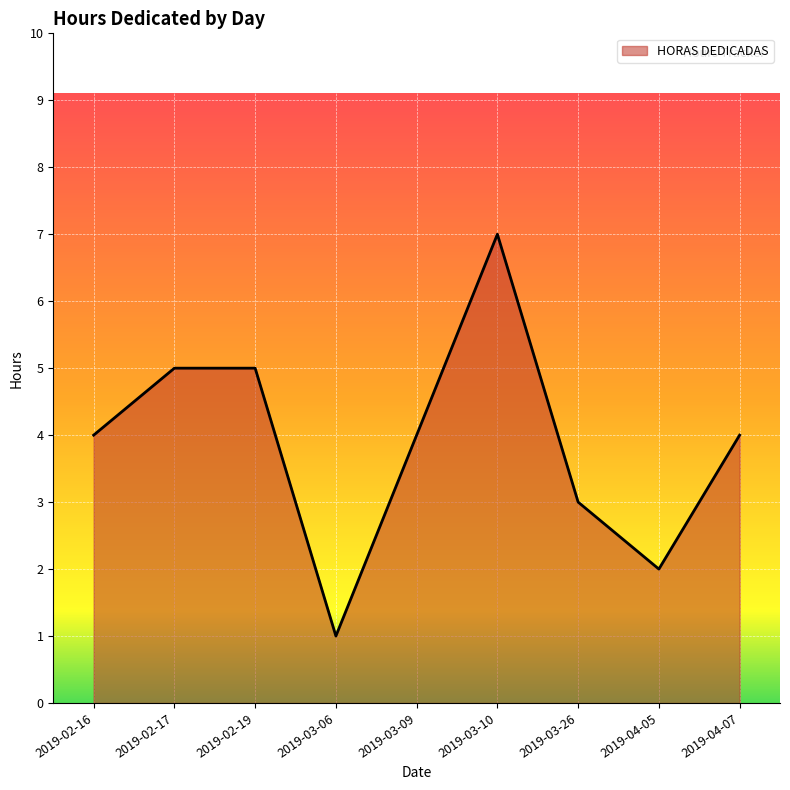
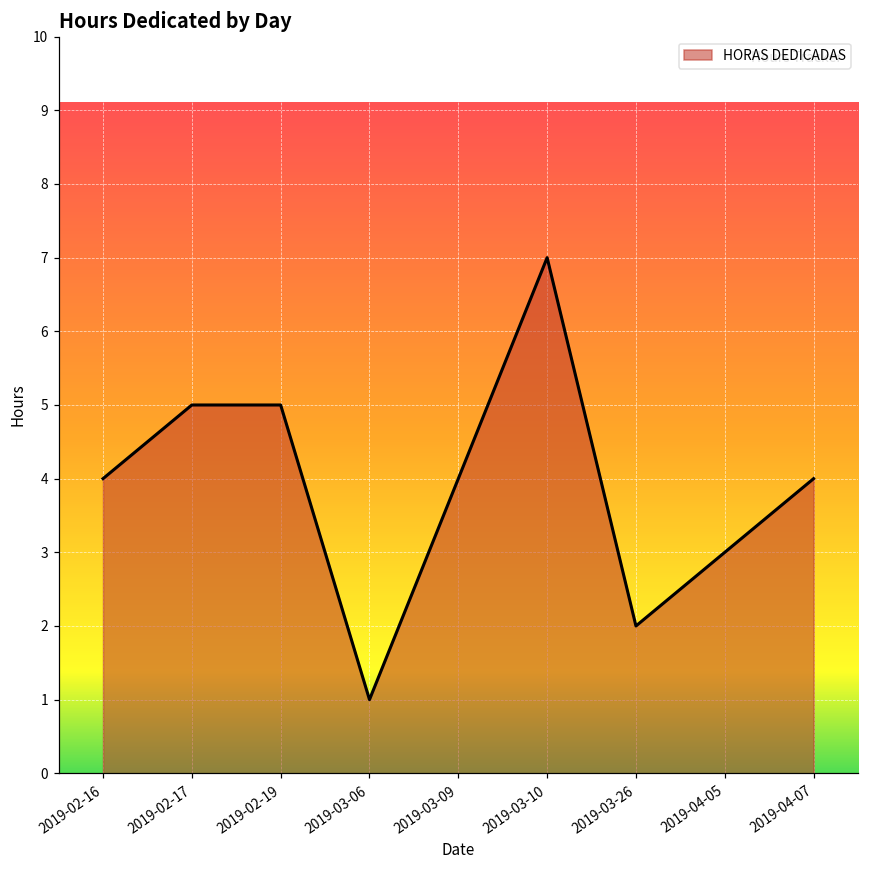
2019-03-26: 3 -> 2
2019-04-05: 2 -> 3
